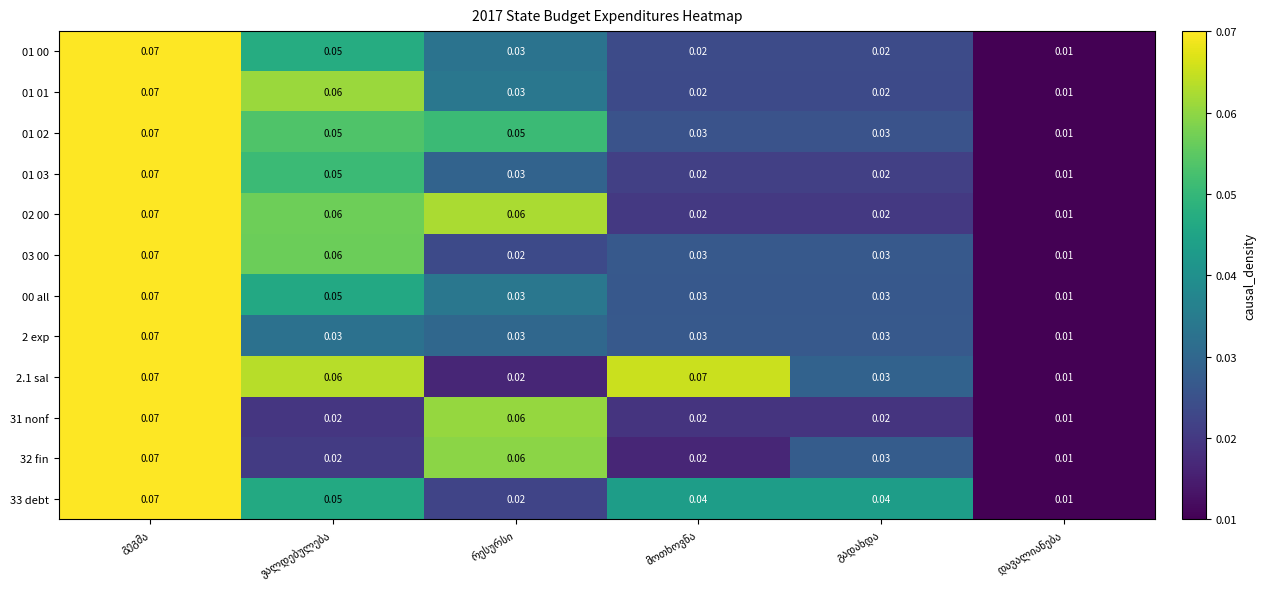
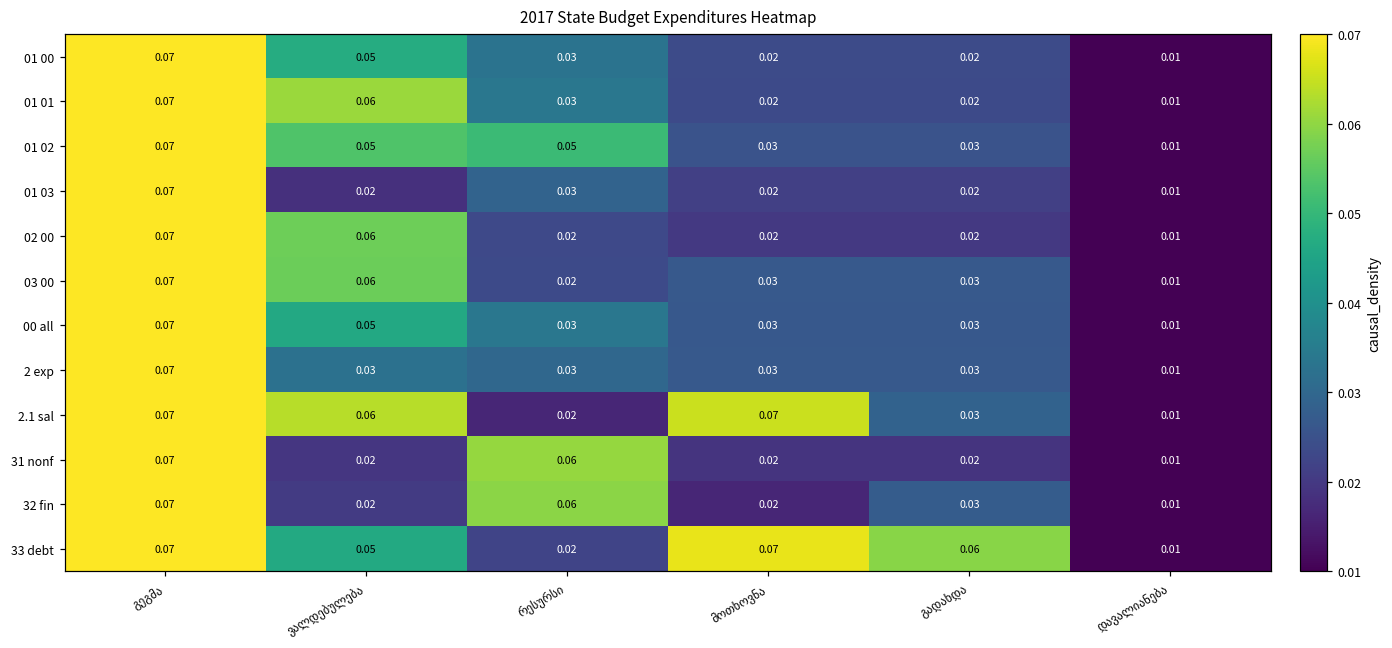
01 03, ვალდებულება: 0.05 -> 0.02
02 00, რესურსი: 0.06 -> 0.02
33 debt, მოთხოვნა: 0.04 -> 0.07
33 debt, გადახდა: 0.04 -> 0.06
